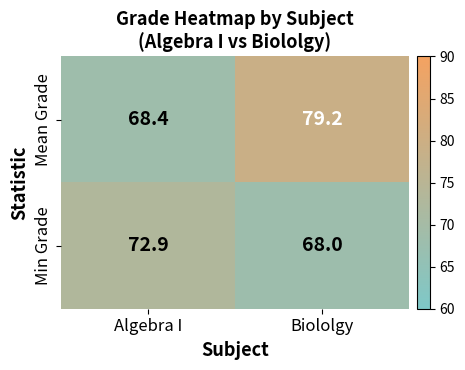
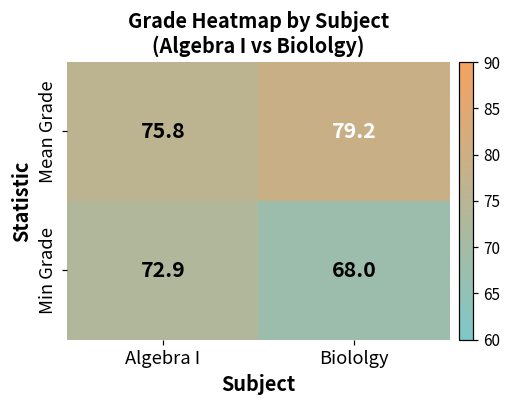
Mean Grade, Algebra I: 68.4 -> 75.8
